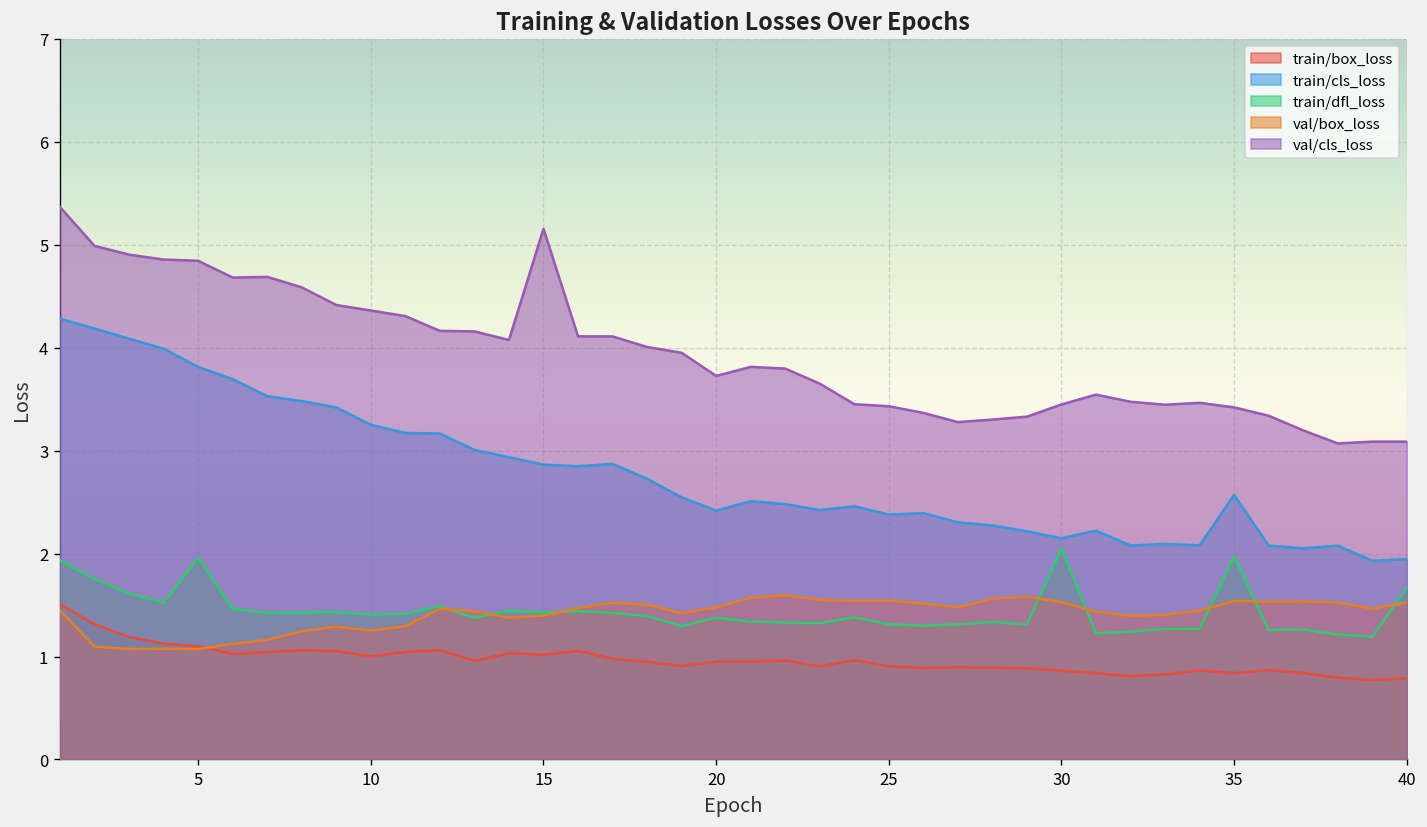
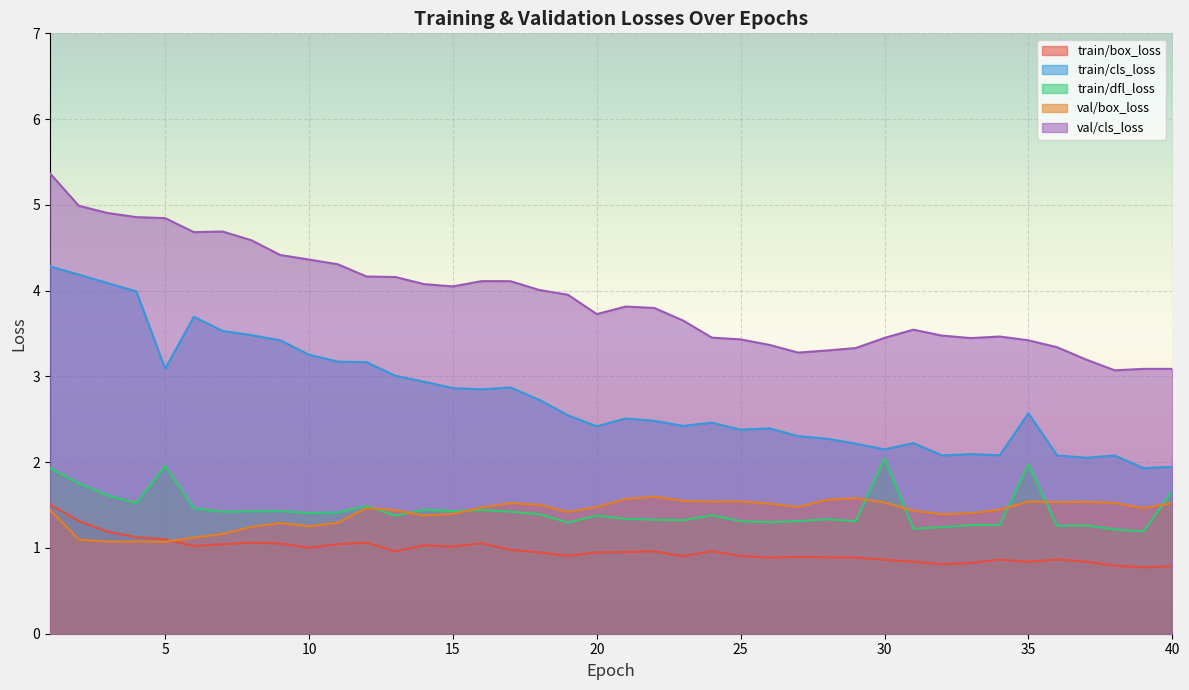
train/cls_loss, 5: 3.8 -> 3.1
val/cls_loss, 15: 5.2 -> 4.0
